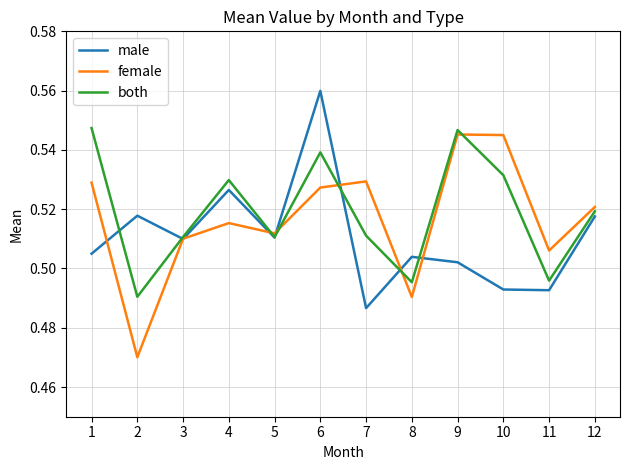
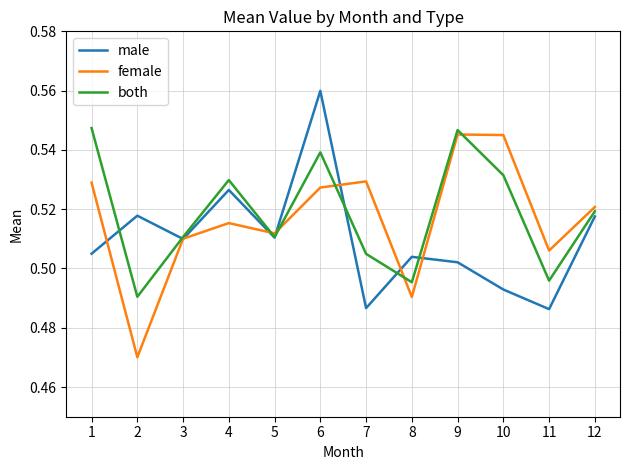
both, 7: 0.511 -> 0.505
male, 11: 0.493 -> 0.486
